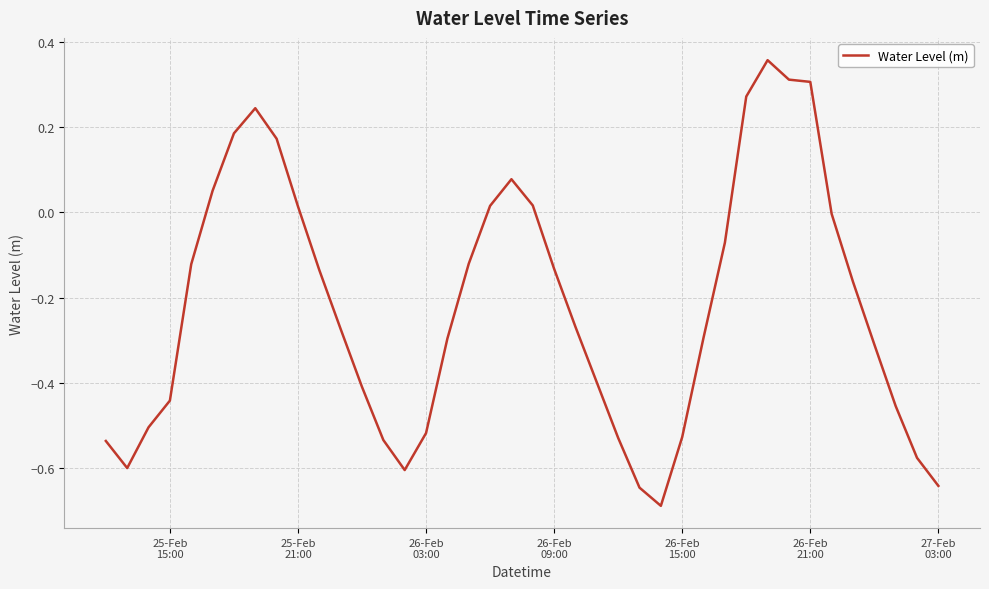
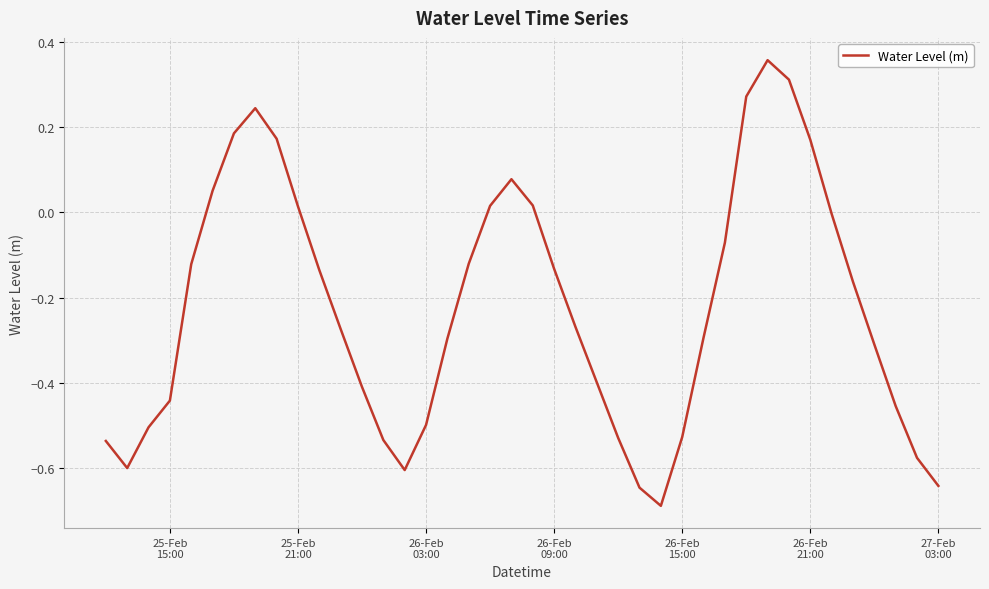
26-Feb 03:00: -0.52 -> -0.50
26-Feb 21:00: 0.31 -> 0.17
